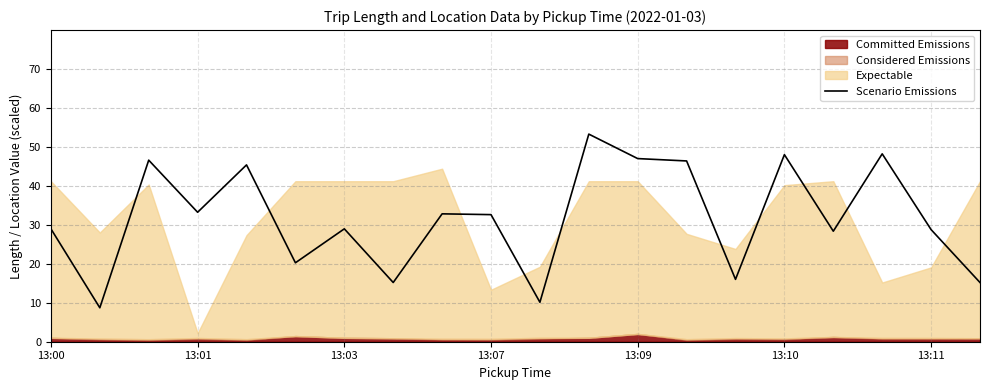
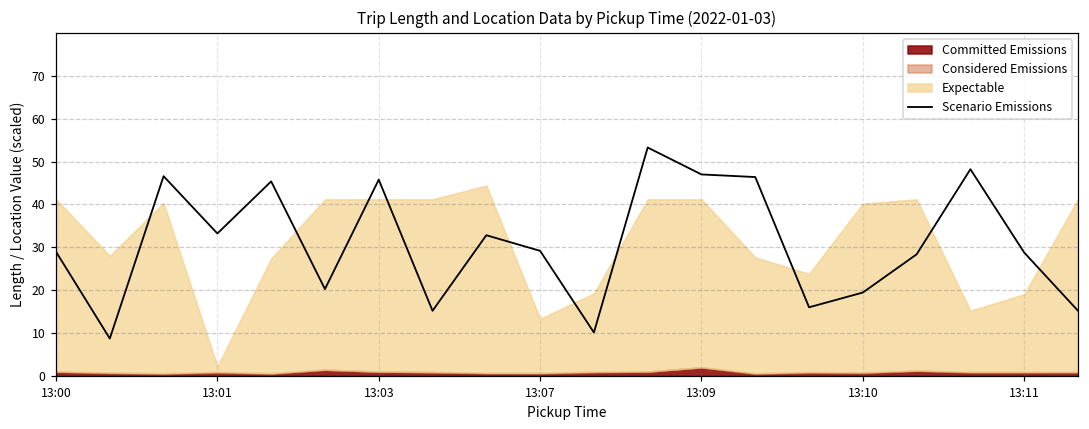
Scenario Emissions, 13:03: 29 -> 46
Scenario Emissions, 13:07: 33 -> 29
Scenario Emissions, 13:10: 48 -> 19
